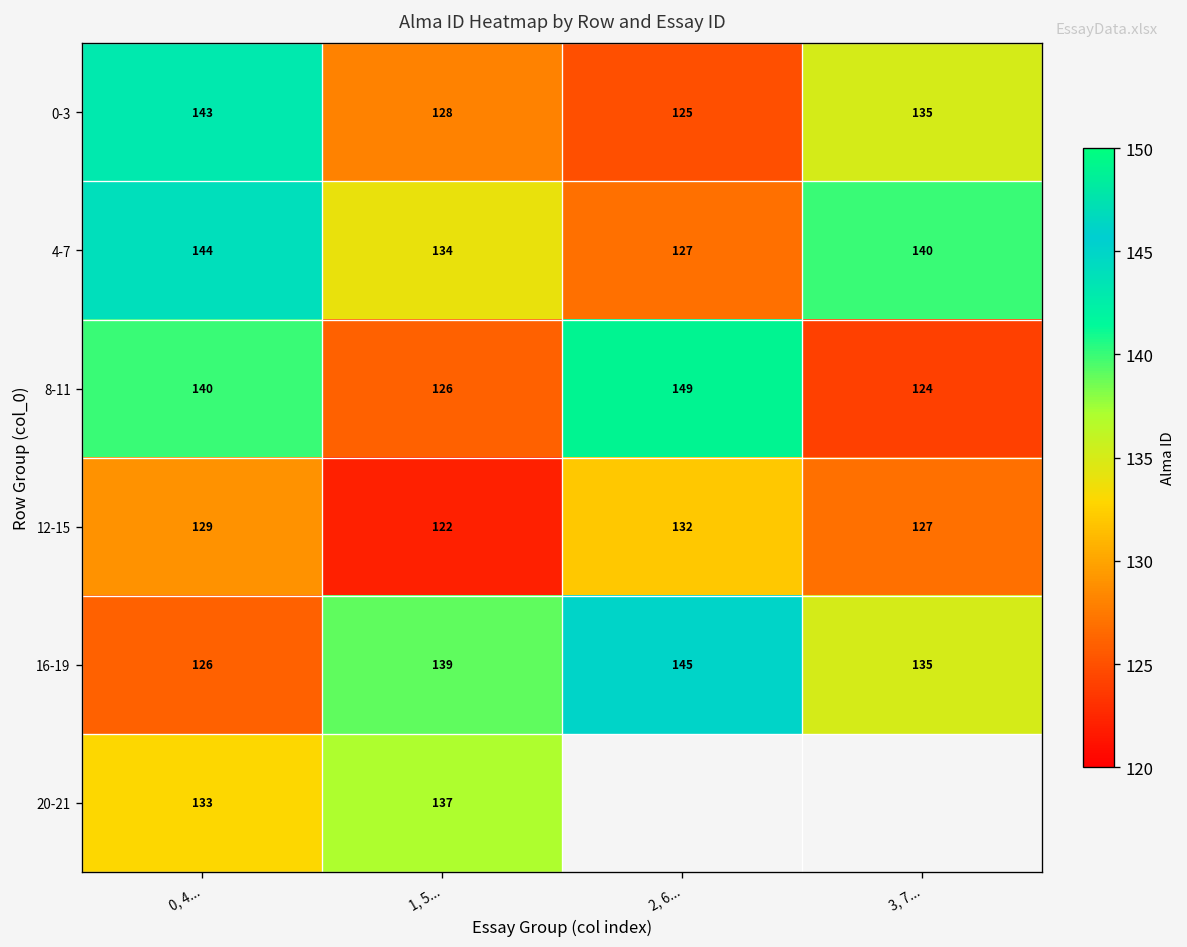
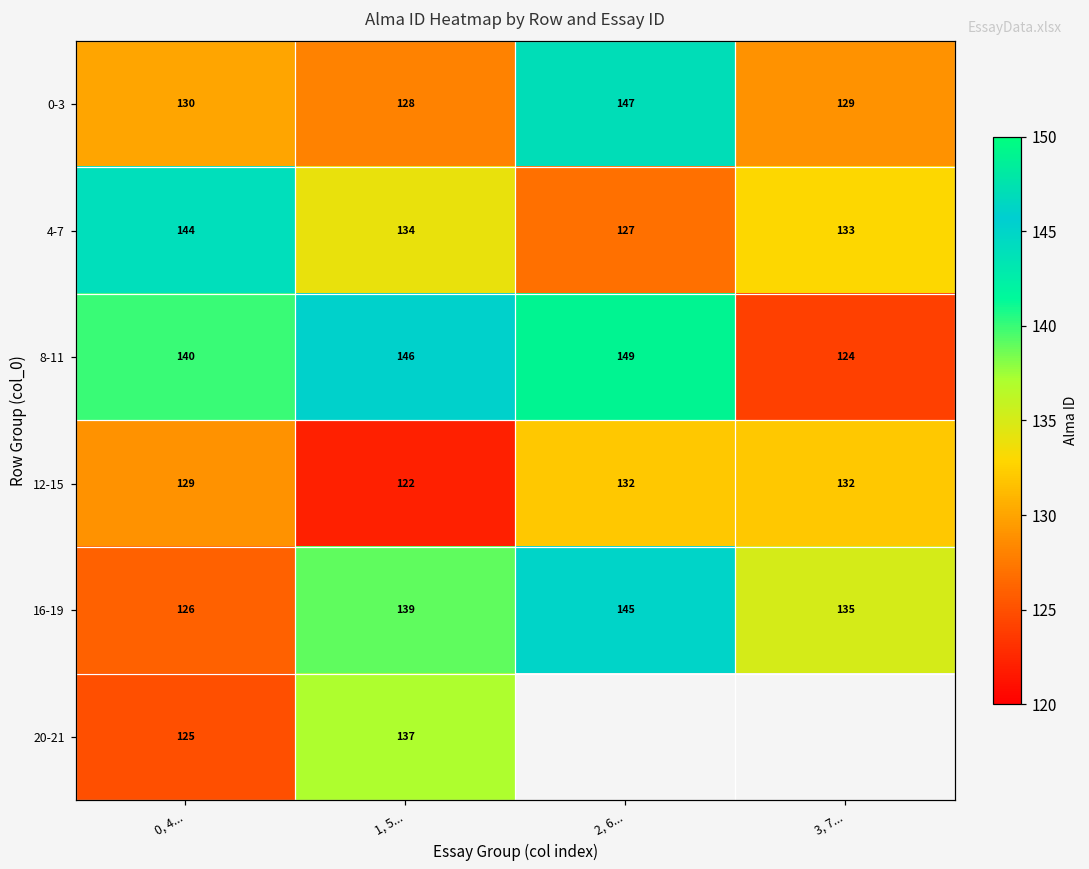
0-3, 0, 4...: 143 -> 130
0-3, 2, 6...: 125 -> 147
0-3, 3, 7...: 135 -> 129
4-7, 3, 7...: 140 -> 133
8-11, 1, 5...: 126 -> 146
12-15, 3, 7...: 127 -> 132
20-21, 0, 4...: 133 -> 125
